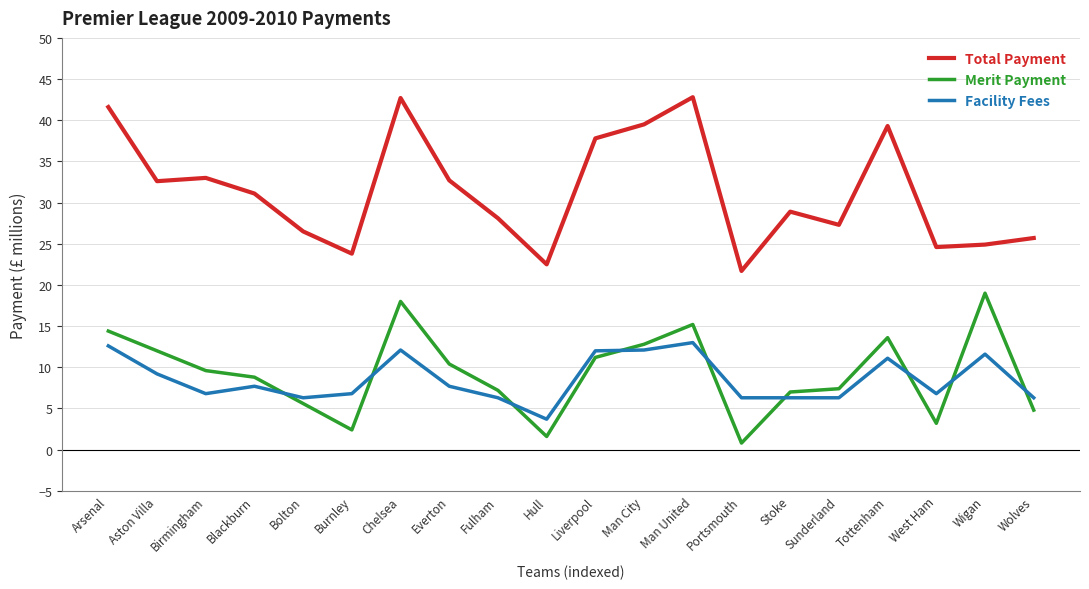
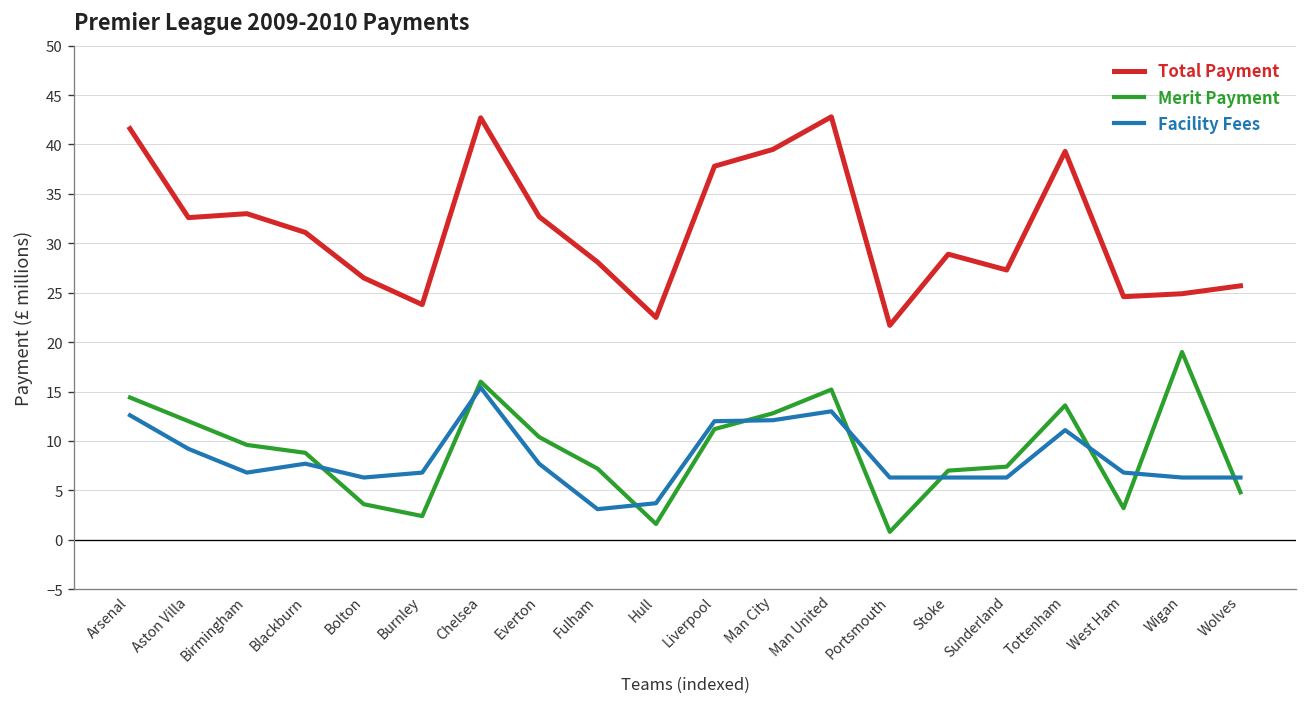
Merit Payment, Bolton: 6 -> 4
Merit Payment, Chelsea: 18 -> 16
Facility Fees, Chelsea: 12 -> 15
Facility Fees, Fulham: 6 -> 3
Facility Fees, Wigan: 12 -> 6
